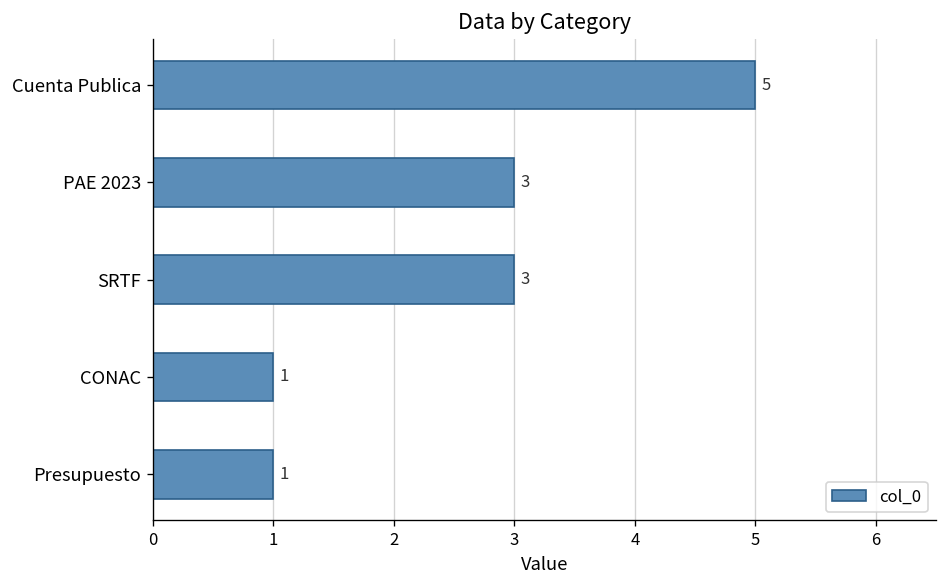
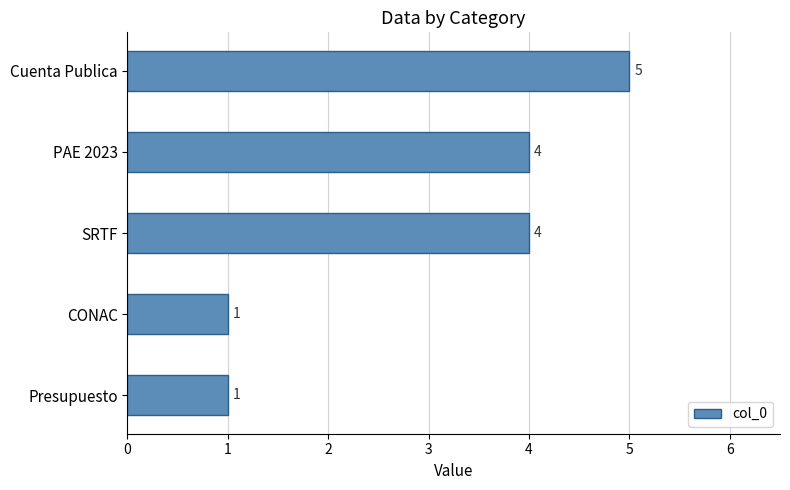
PAE 2023: 3 -> 4
SRTF: 3 -> 4
